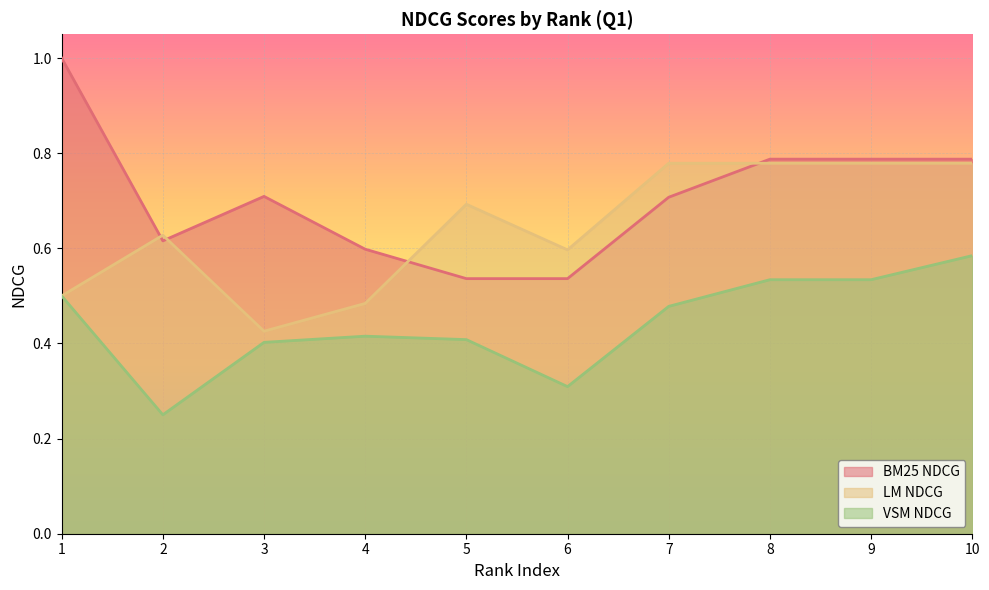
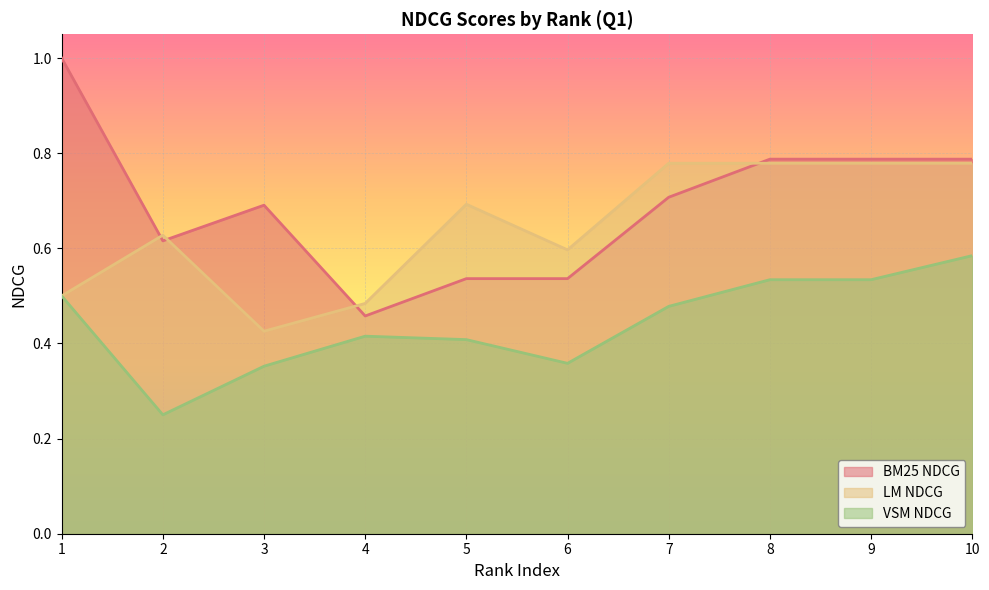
BM25 NDCG, 3: 0.71 -> 0.69
VSM NDCG, 3: 0.40 -> 0.35
BM25 NDCG, 4: 0.60 -> 0.46
VSM NDCG, 6: 0.31 -> 0.36
